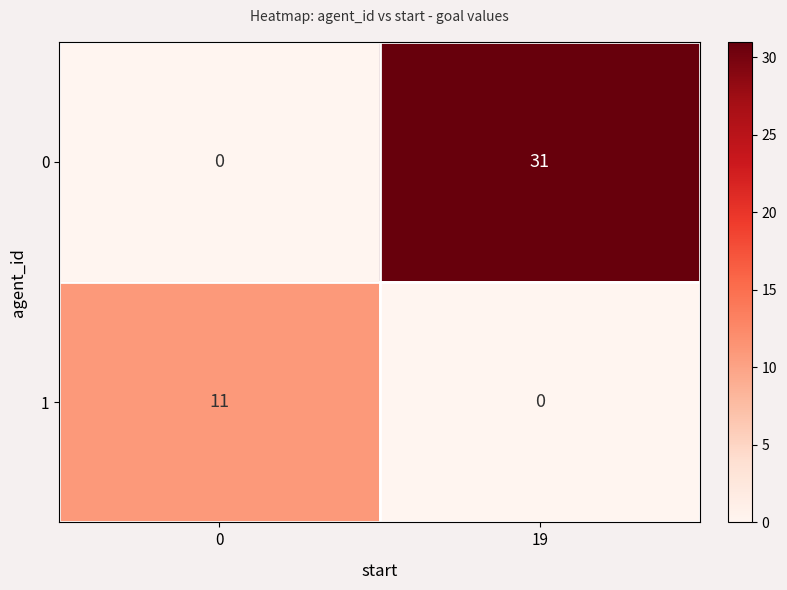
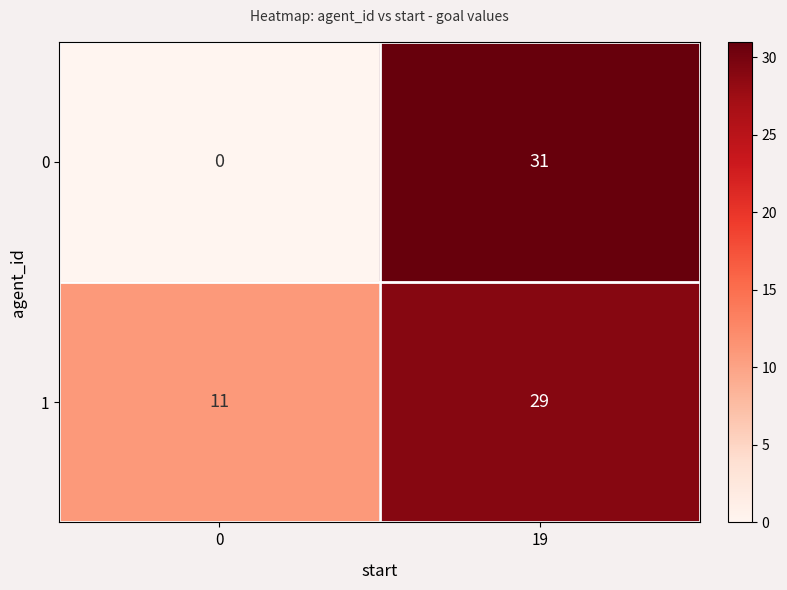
1, 19: 0 -> 29
